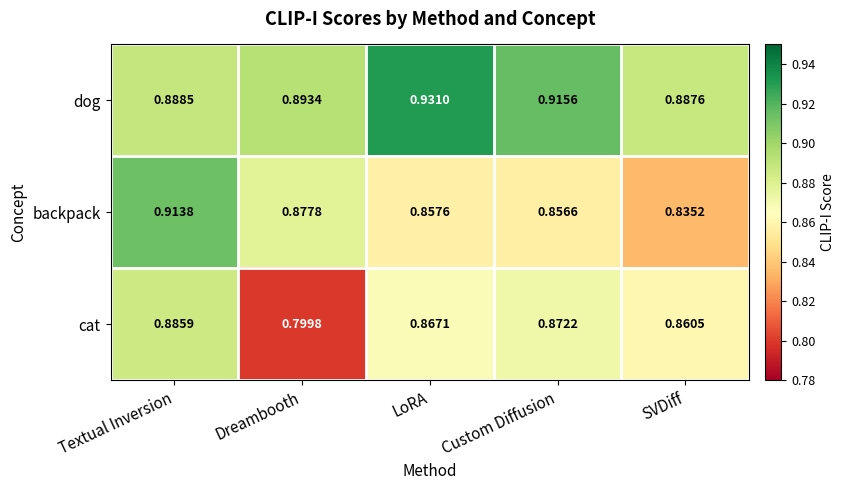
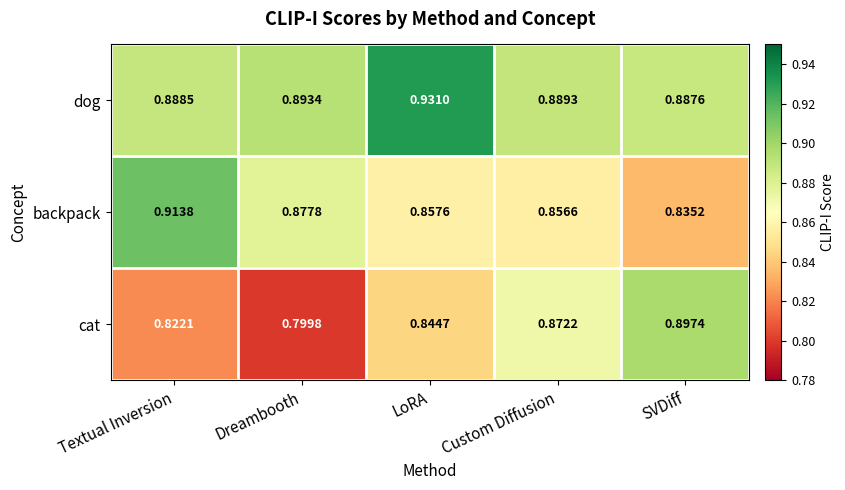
dog, Custom Diffusion: 0.9156 -> 0.8893
cat, Textual Inversion: 0.8859 -> 0.8221
cat, LoRA: 0.8671 -> 0.8447
cat, SVDiff: 0.8605 -> 0.8974
